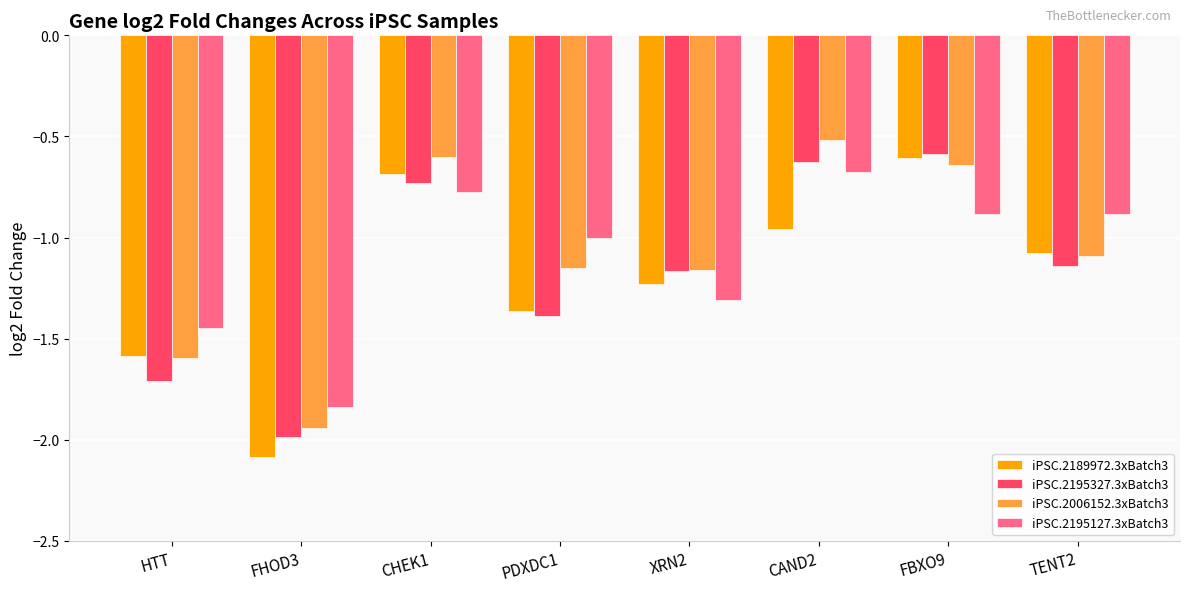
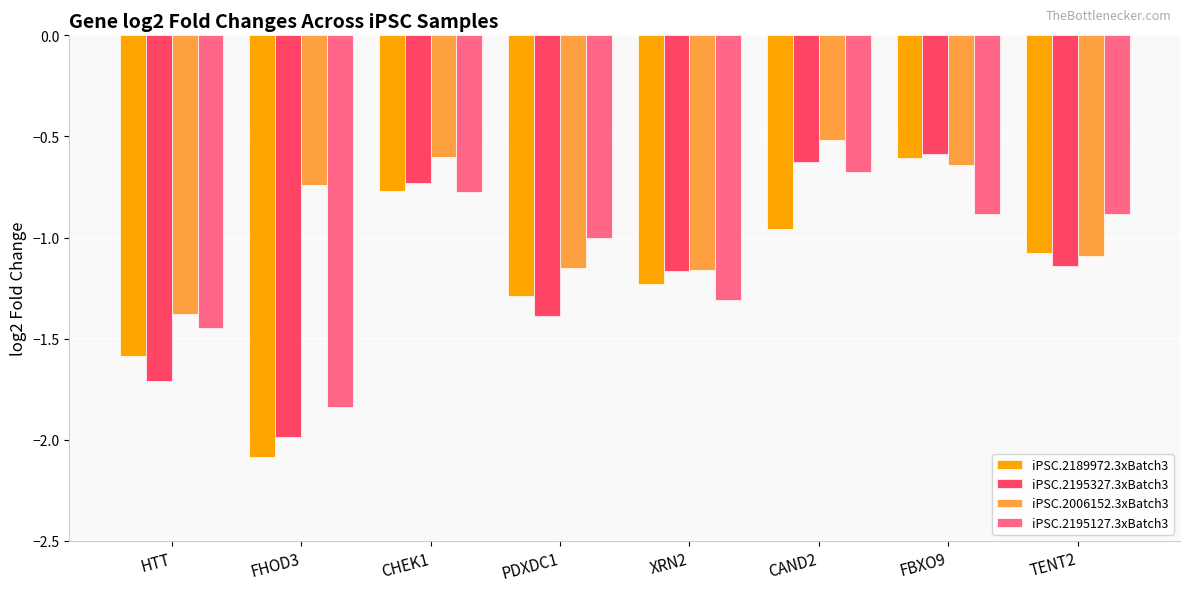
iPSC.2006152.3xBatch3, HTT: -1.59 -> -1.38
iPSC.2006152.3xBatch3, FHOD3: -1.94 -> -0.74
iPSC.2189972.3xBatch3, CHEK1: -0.69 -> -0.77
iPSC.2189972.3xBatch3, PDXDC1: -1.36 -> -1.29
